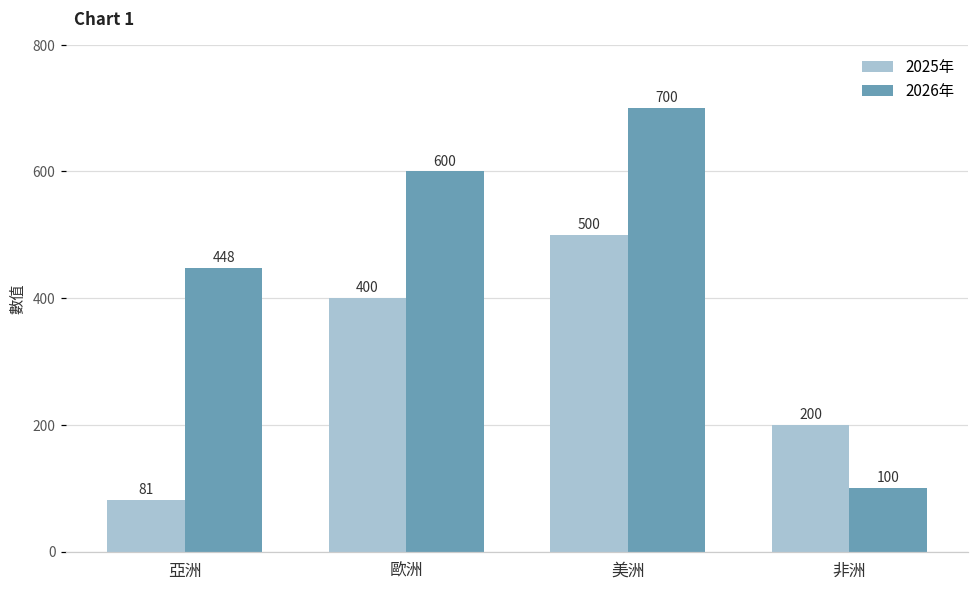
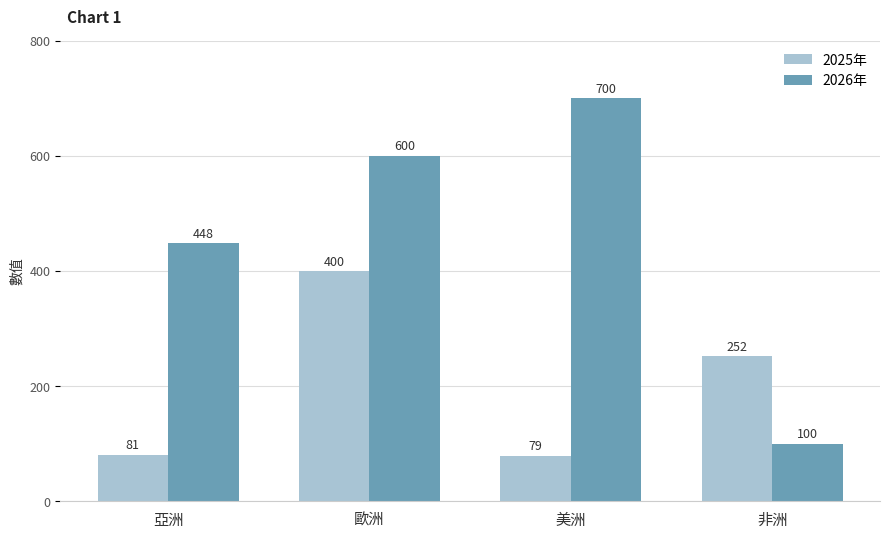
2025年, 美洲: 500 -> 79
2025年, 非洲: 200 -> 252
